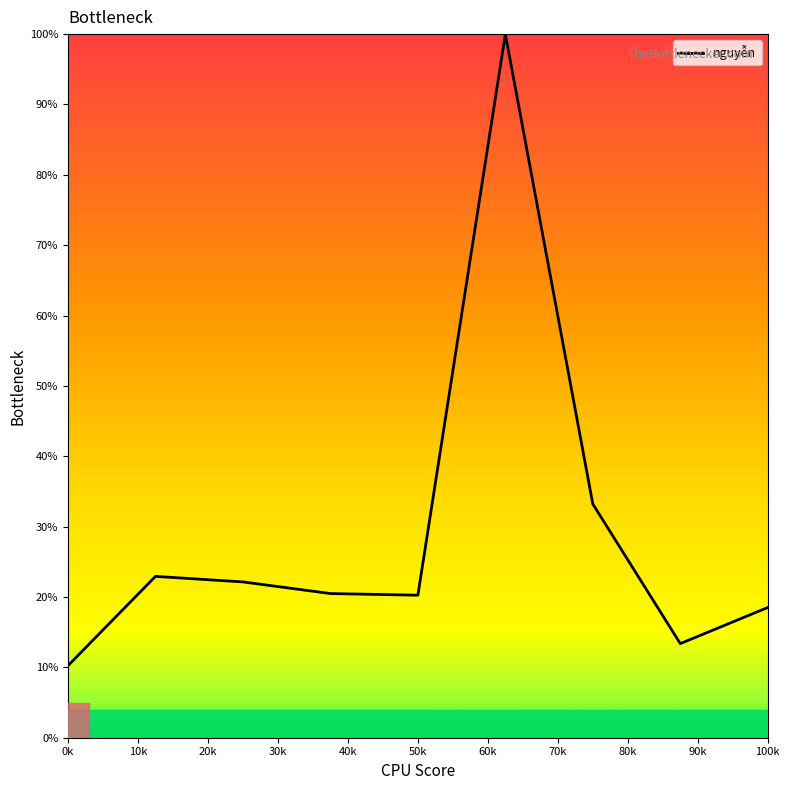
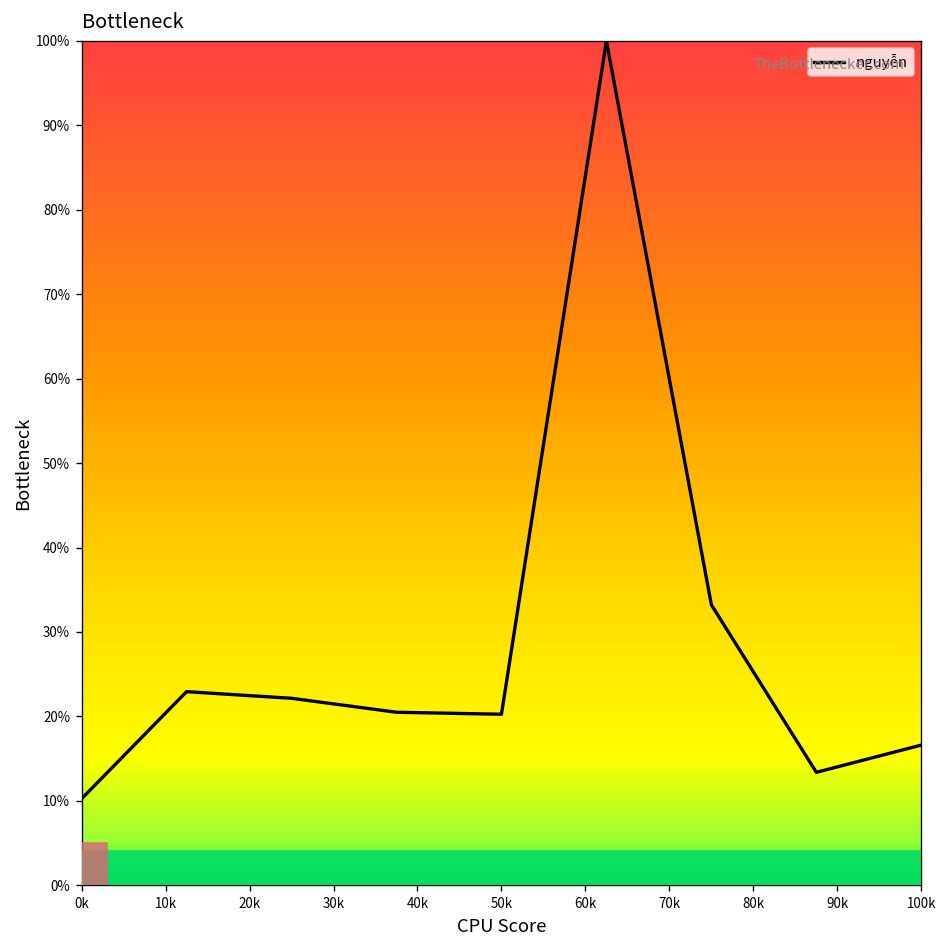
100k: 19% -> 17%
